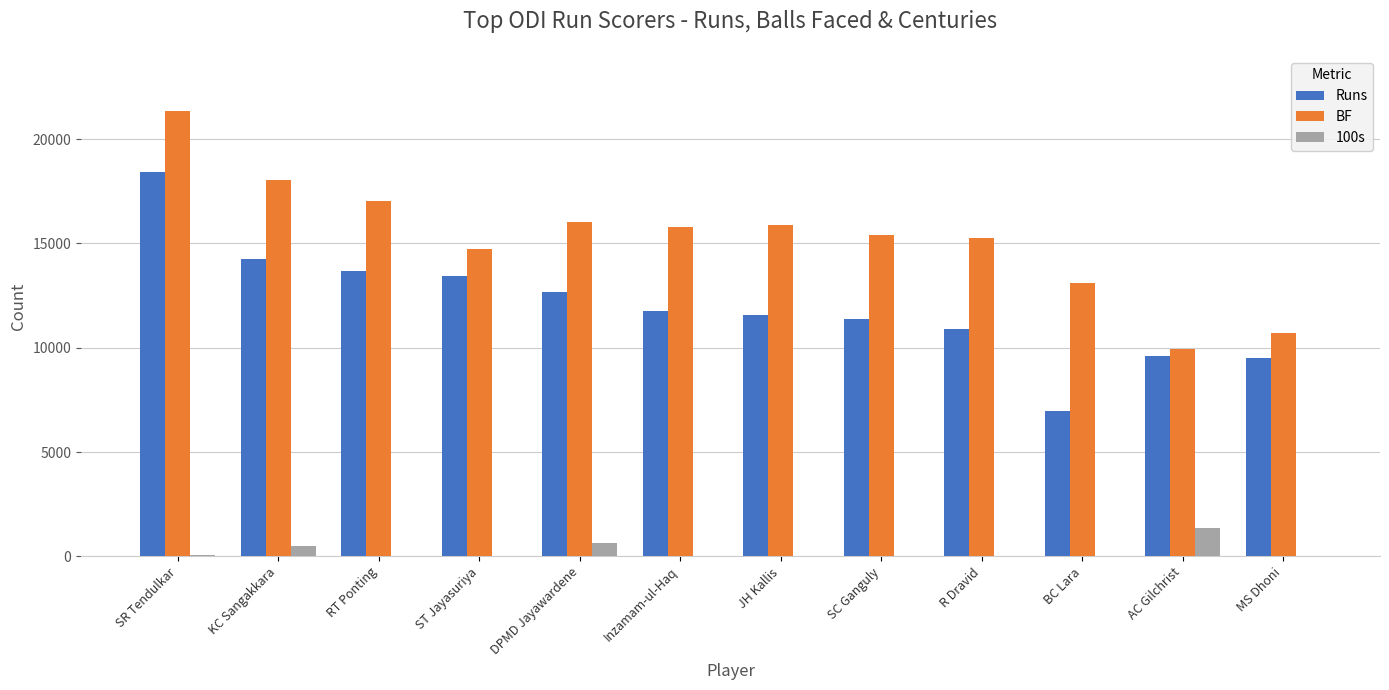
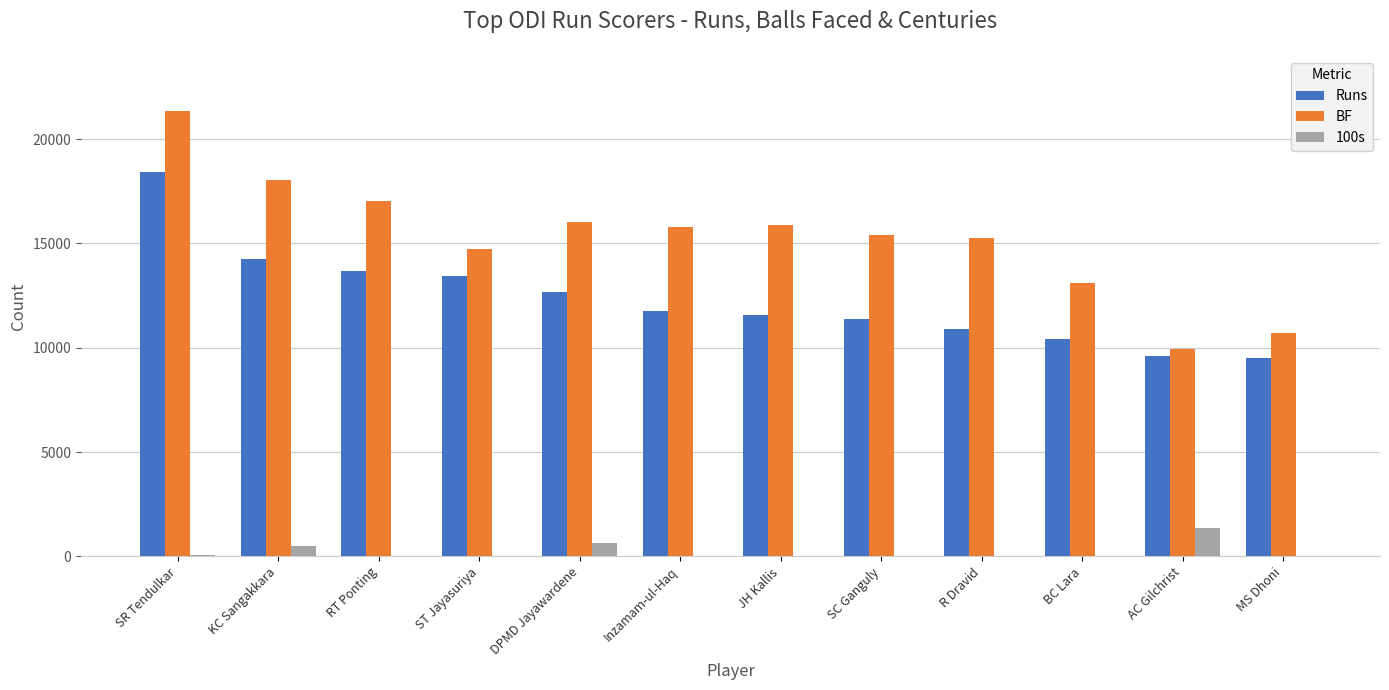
Runs, BC Lara: 7000 -> 10400
